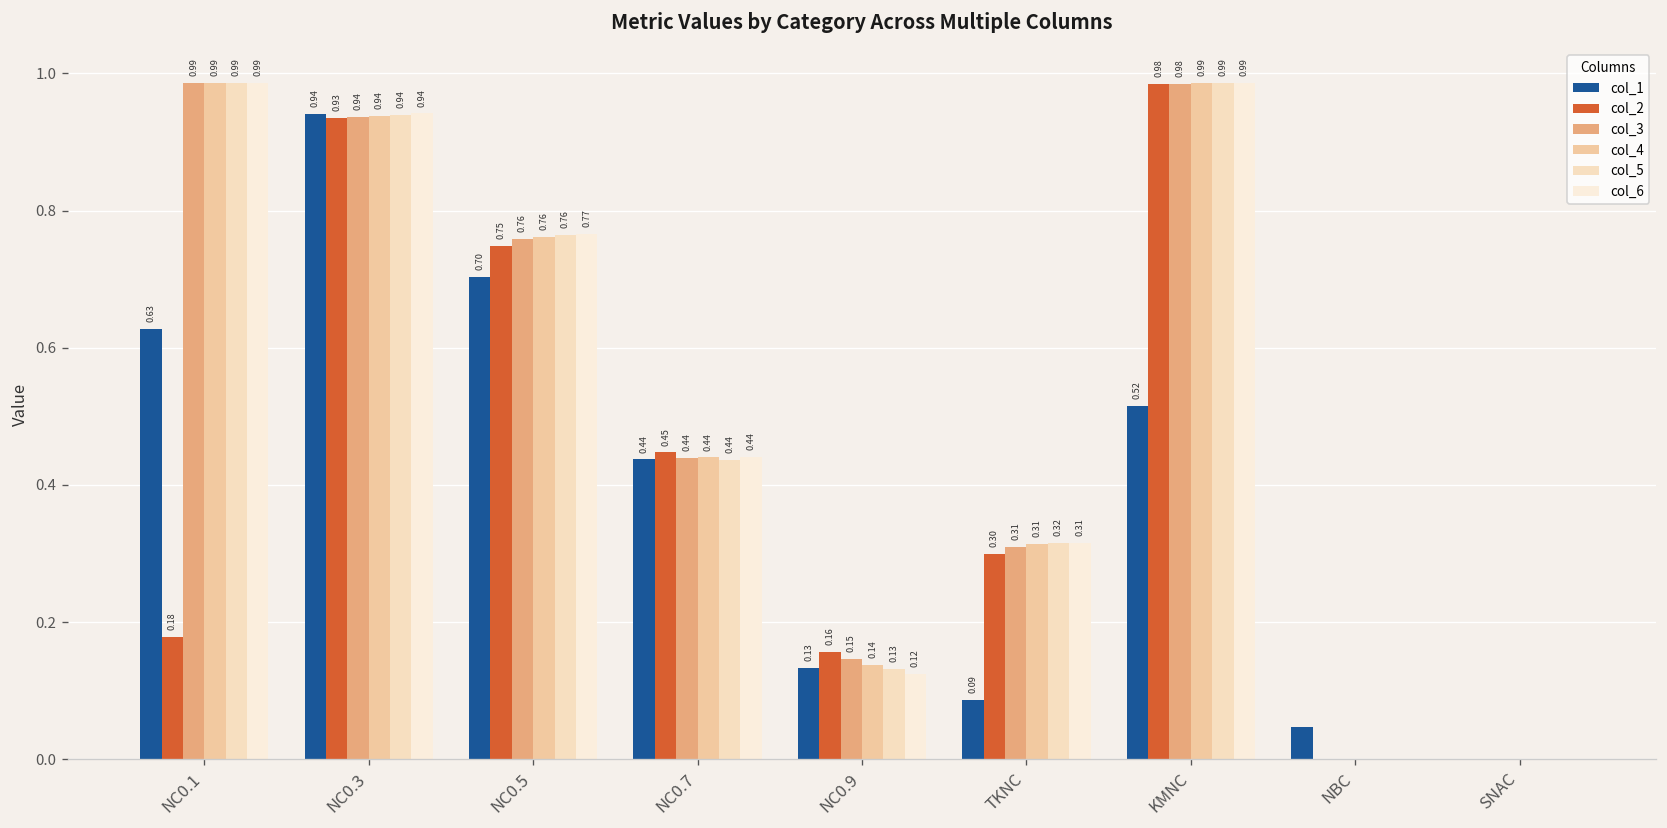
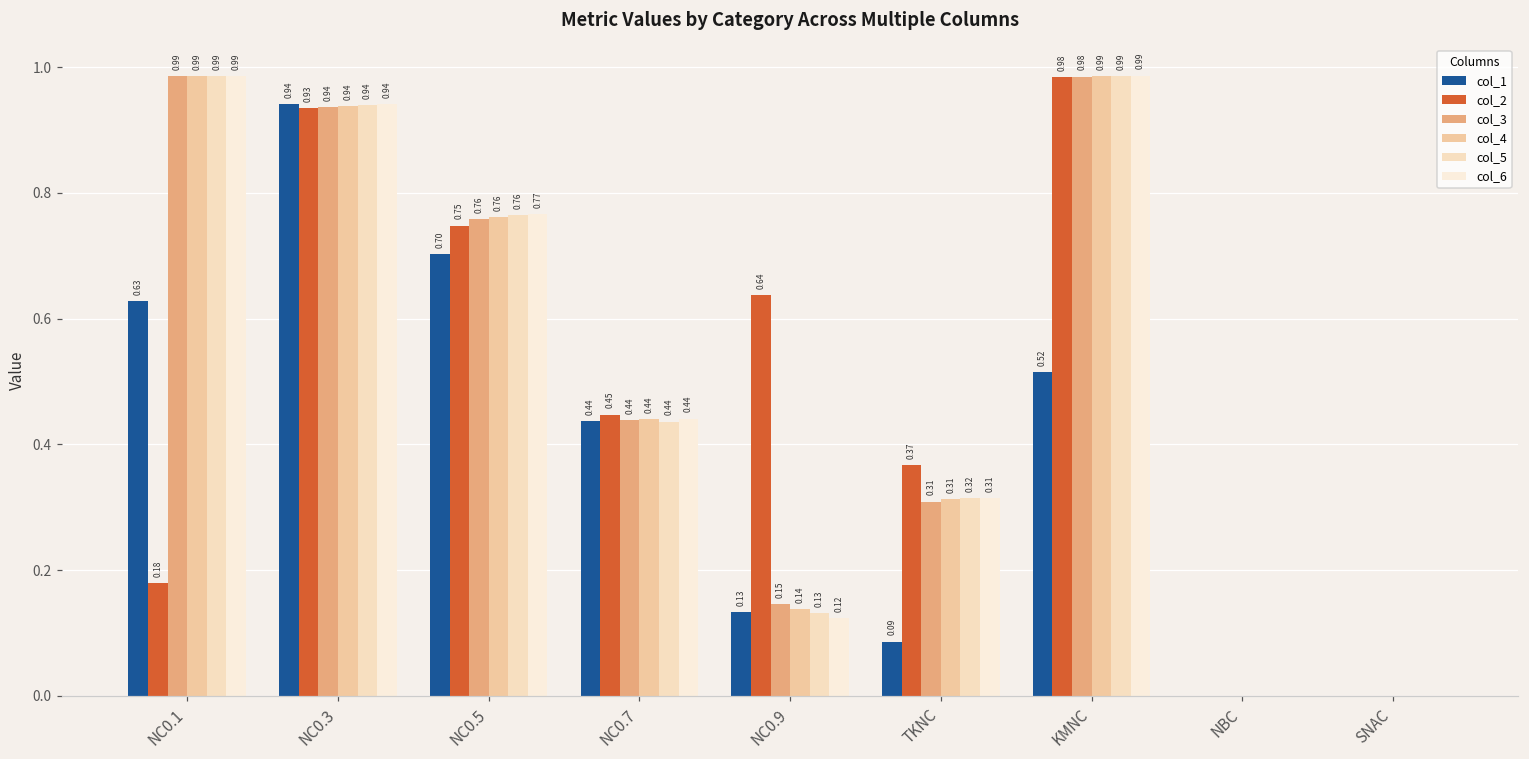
col_2, NC0.9: 0.16 -> 0.64
col_2, TKNC: 0.30 -> 0.37
col_1, NBC: 0.05 -> 0.00
